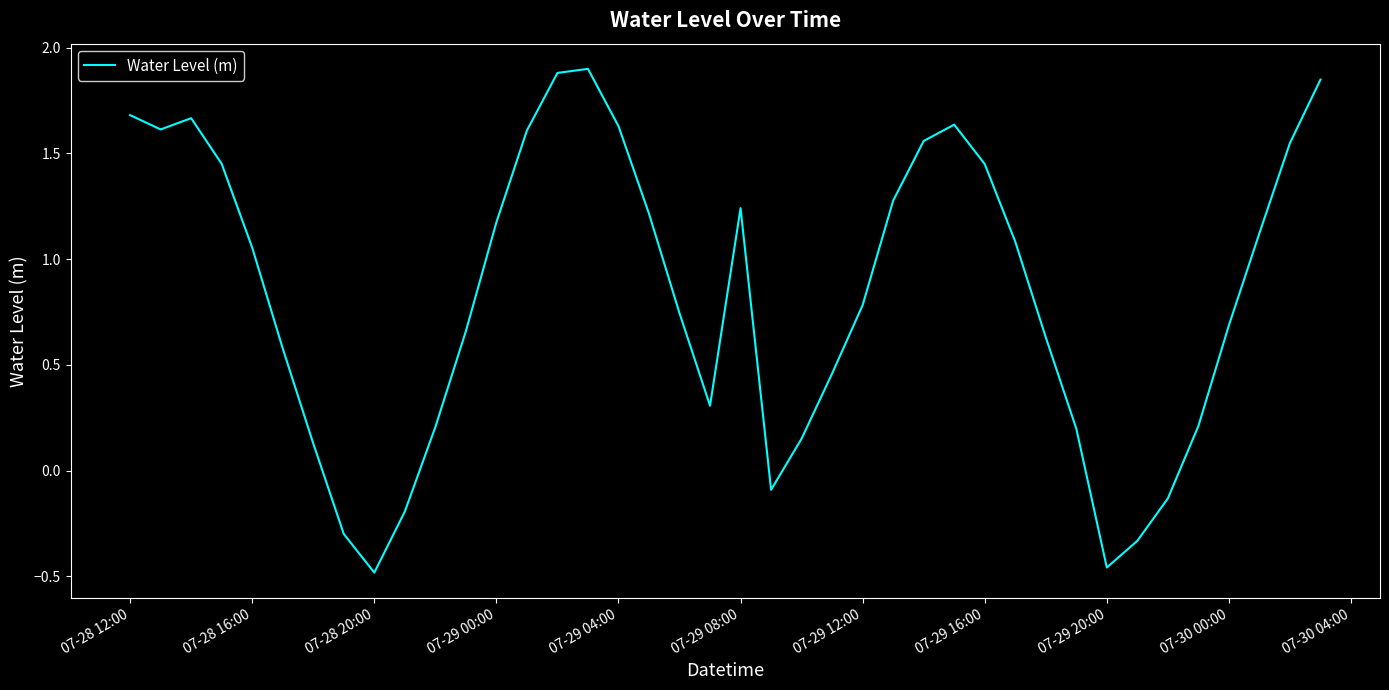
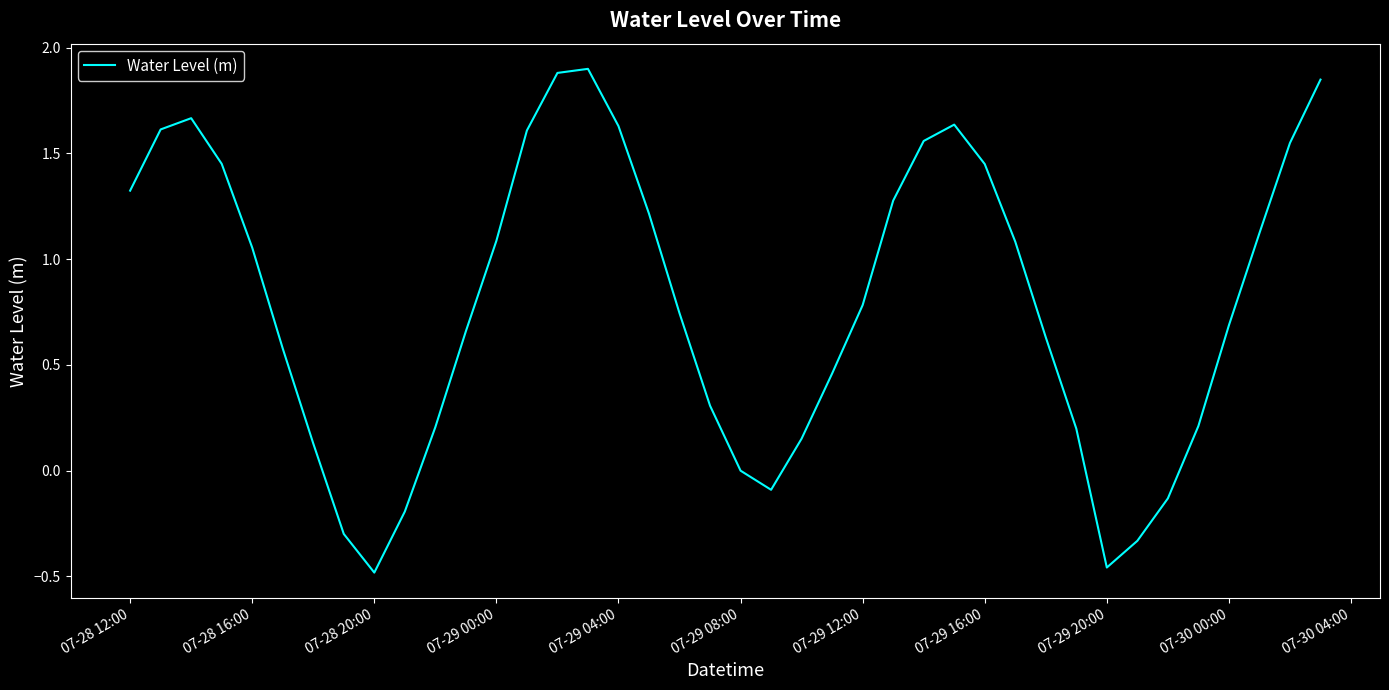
07-28 12:00: 1.68 -> 1.32
07-29 00:00: 1.17 -> 1.09
07-29 08:00: 1.24 -> 0.00
